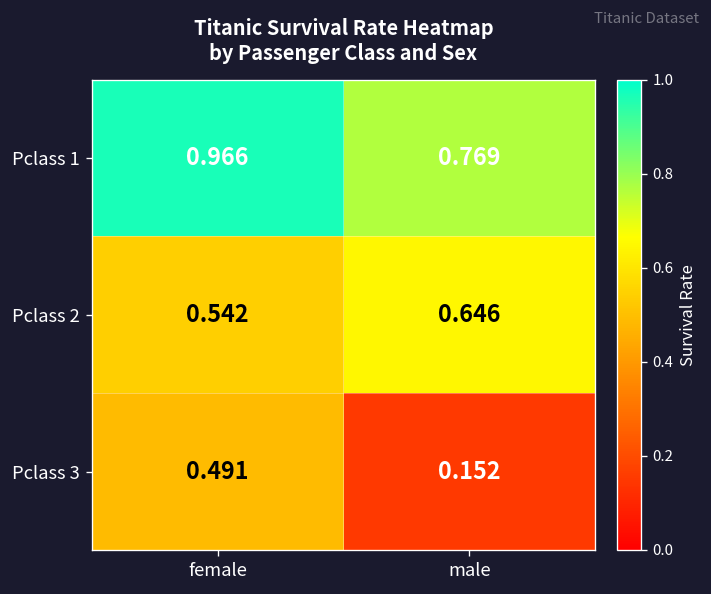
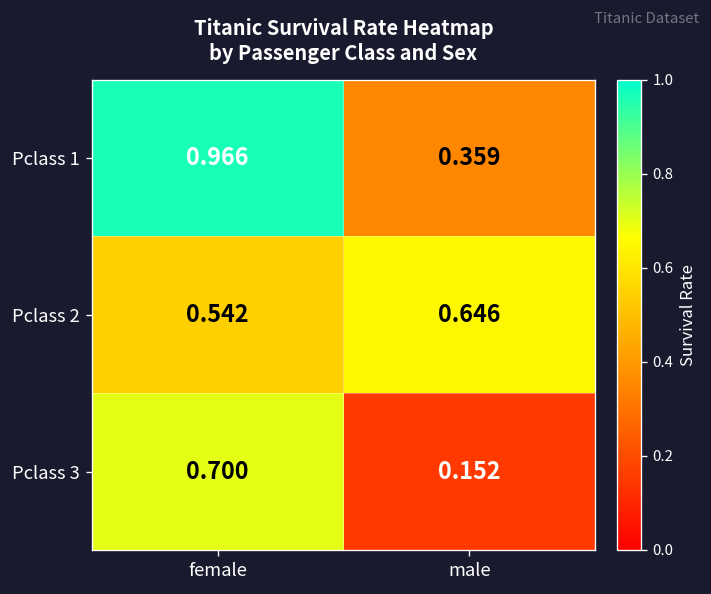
Pclass 1, male: 0.769 -> 0.359
Pclass 3, female: 0.491 -> 0.700
